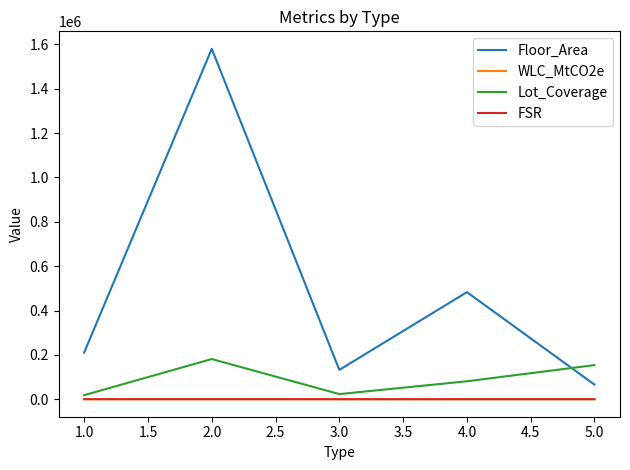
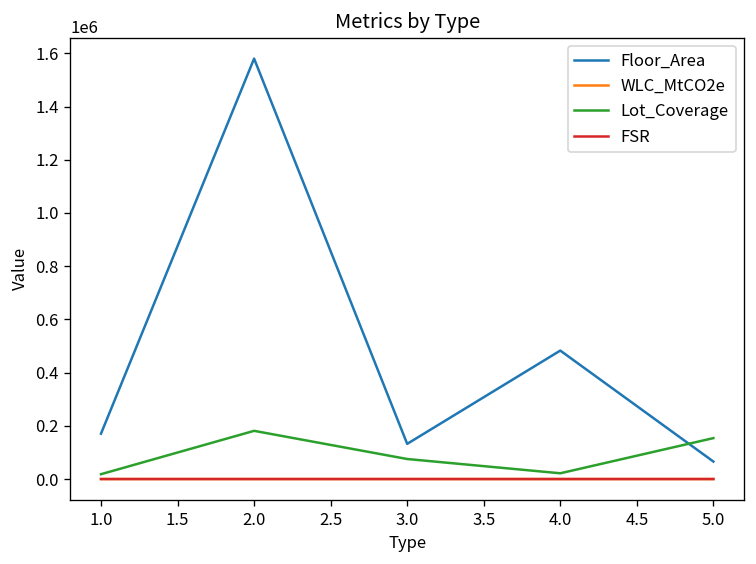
Floor_Area, 1.0: 210000 -> 170000
Lot_Coverage, 3.0: 20000 -> 80000
Lot_Coverage, 4.0: 80000 -> 20000
